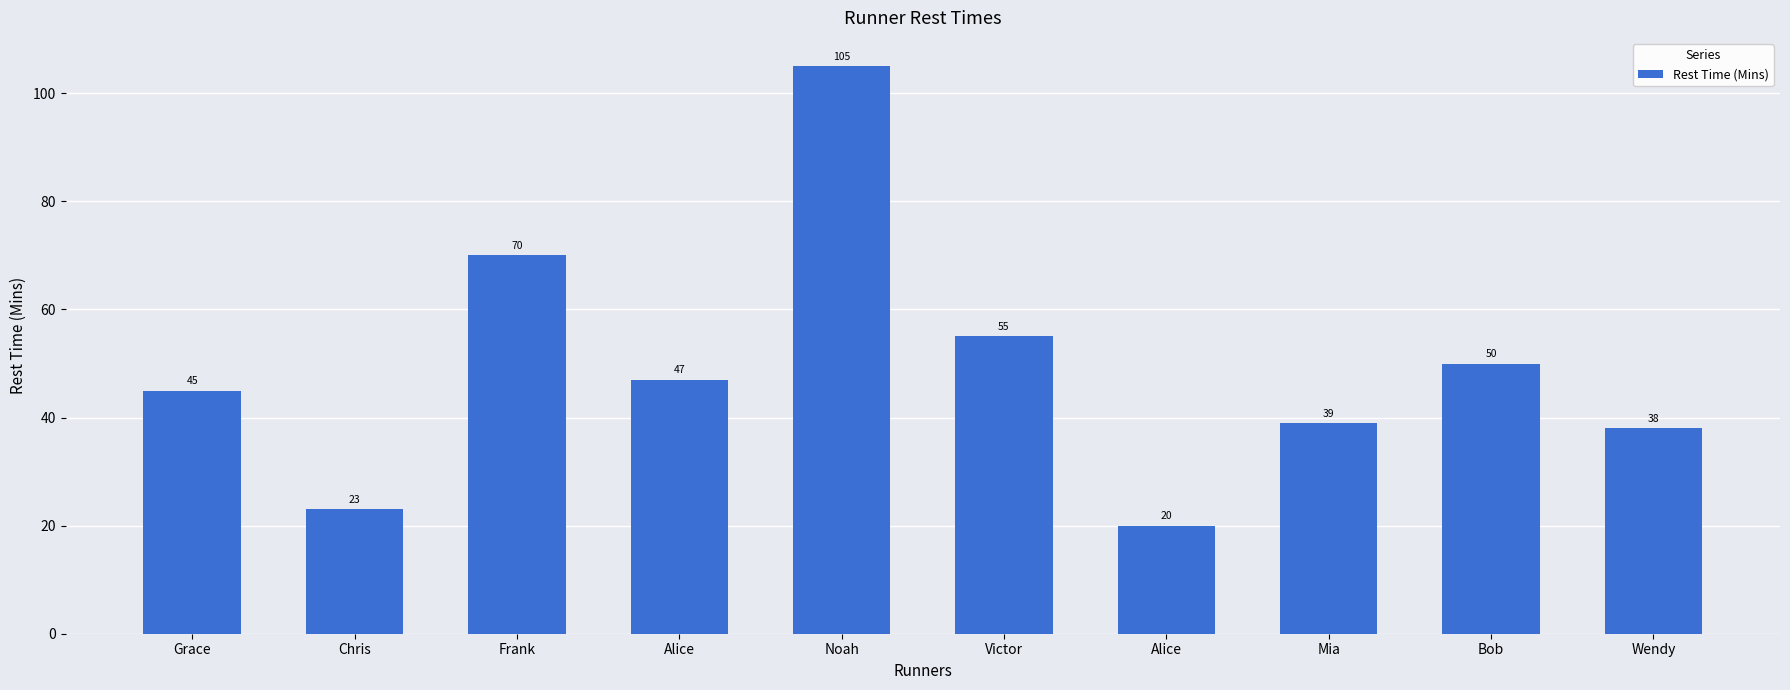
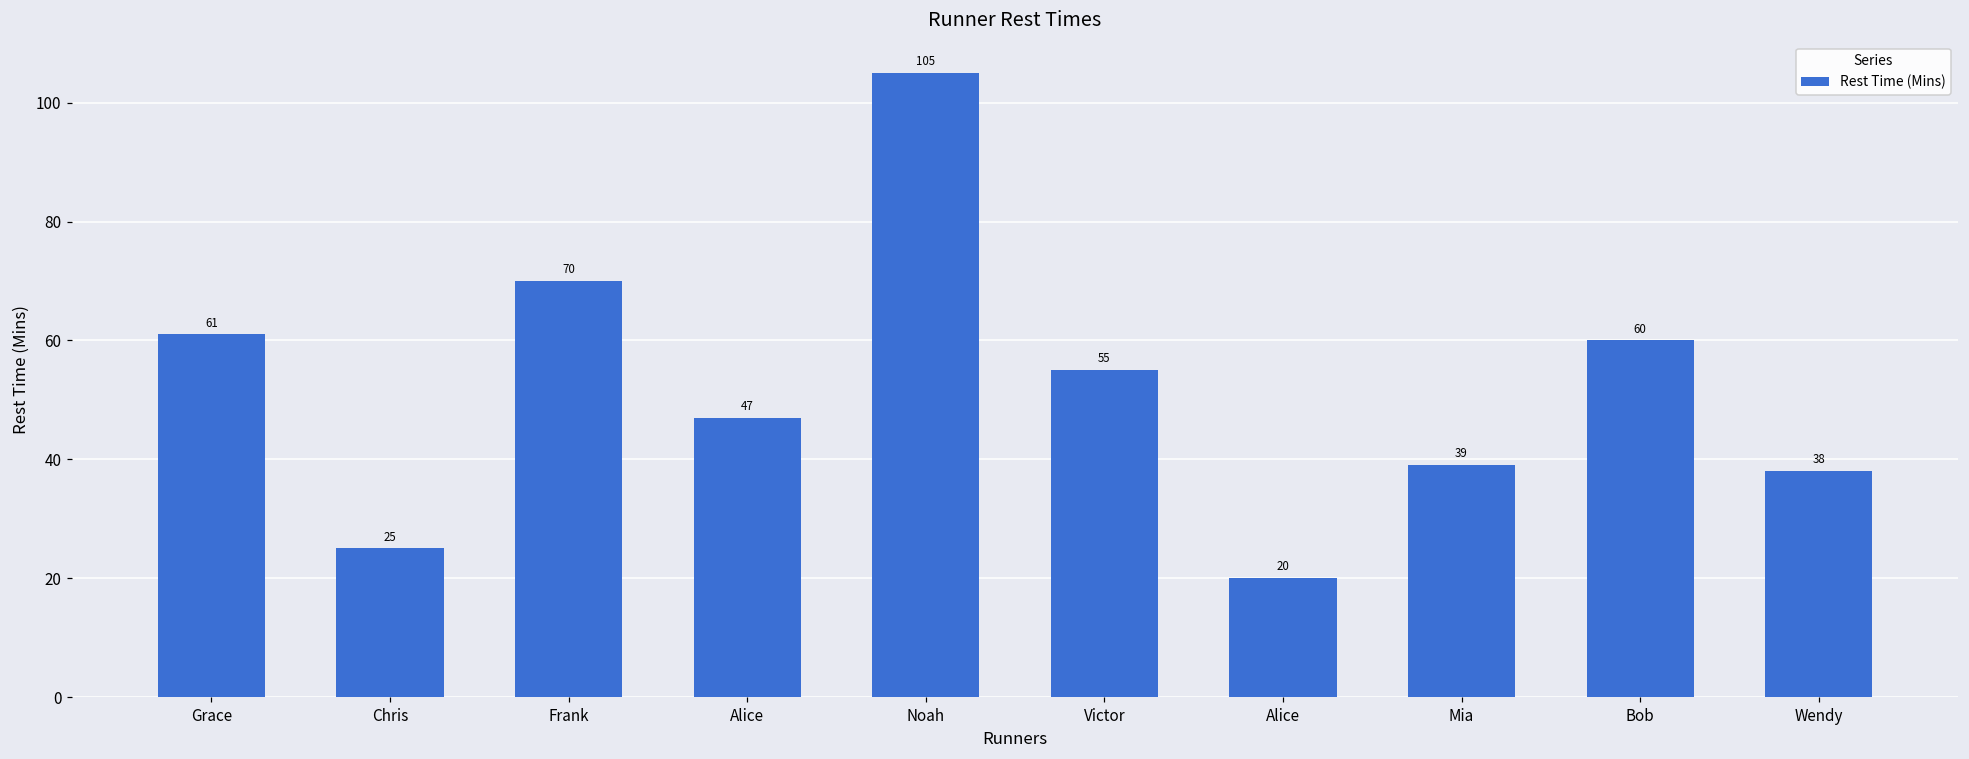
Grace: 45 -> 61
Chris: 23 -> 25
Bob: 50 -> 60
